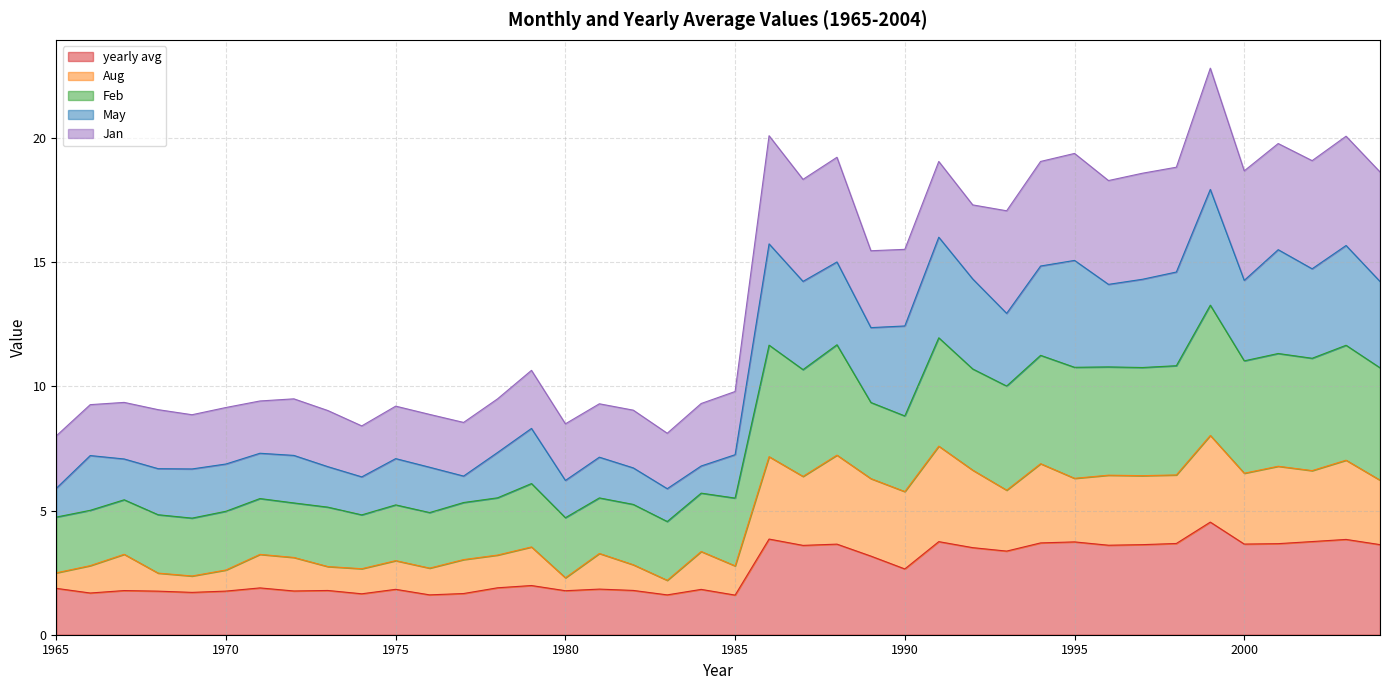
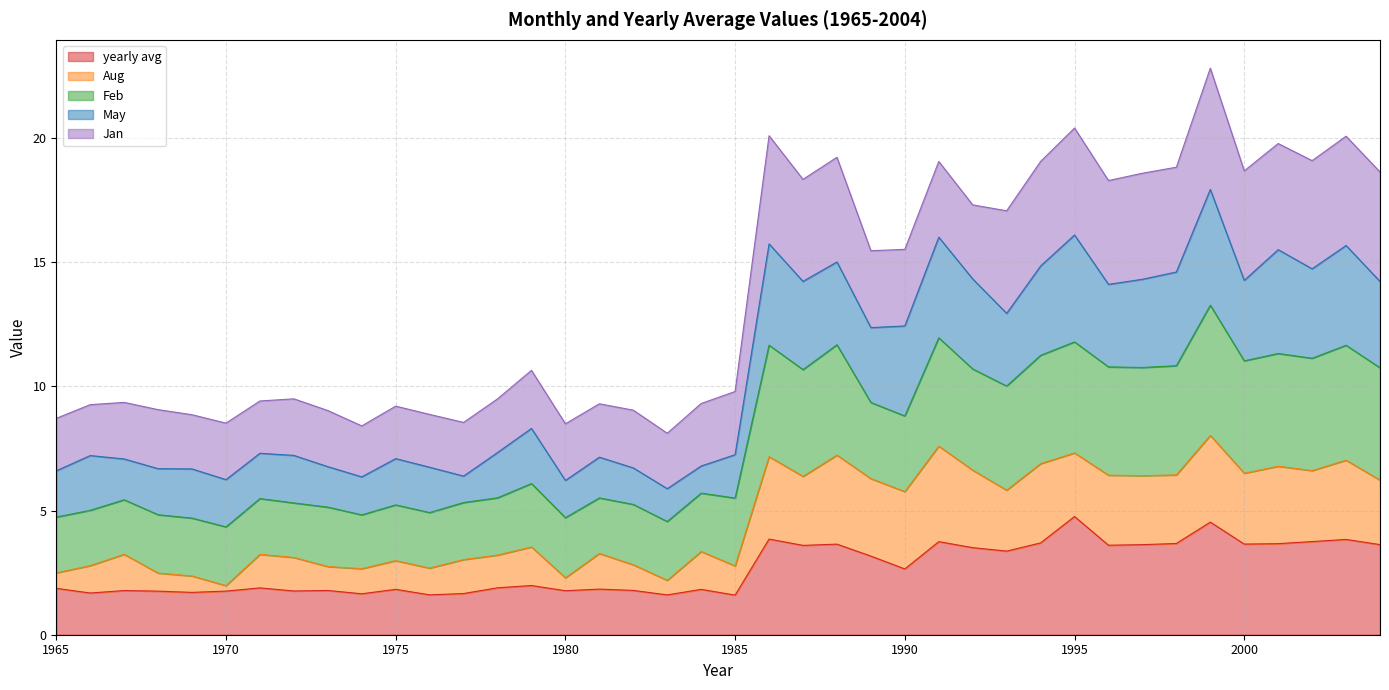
May, 1965: 1.2 -> 1.9
Aug, 1970: 0.8 -> 0.2
yearly avg, 1995: 3.7 -> 4.8
